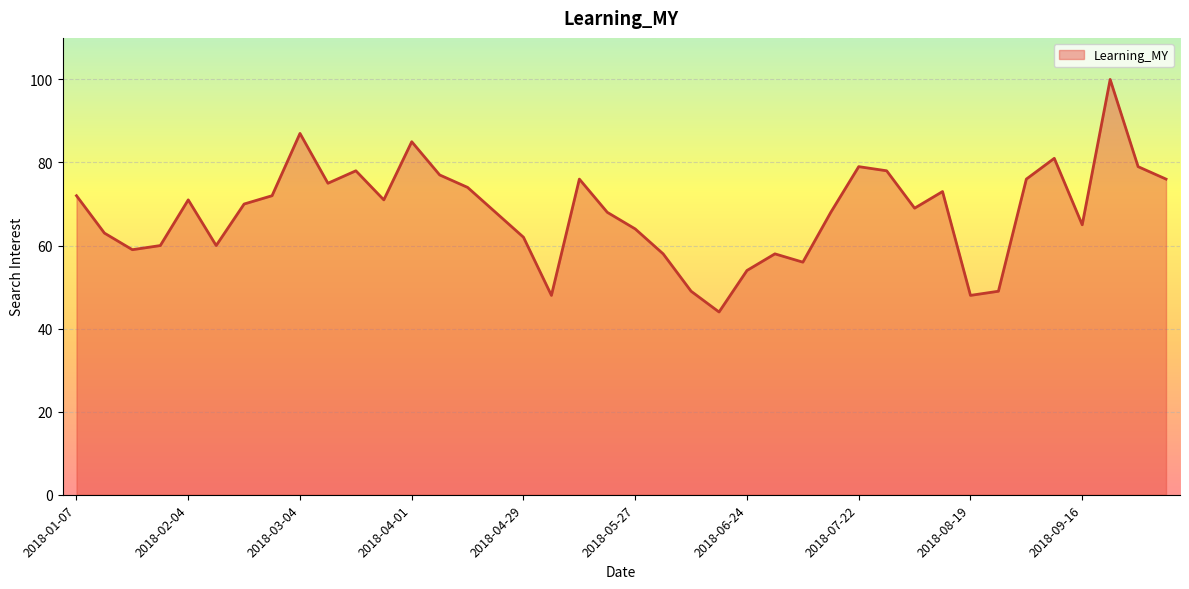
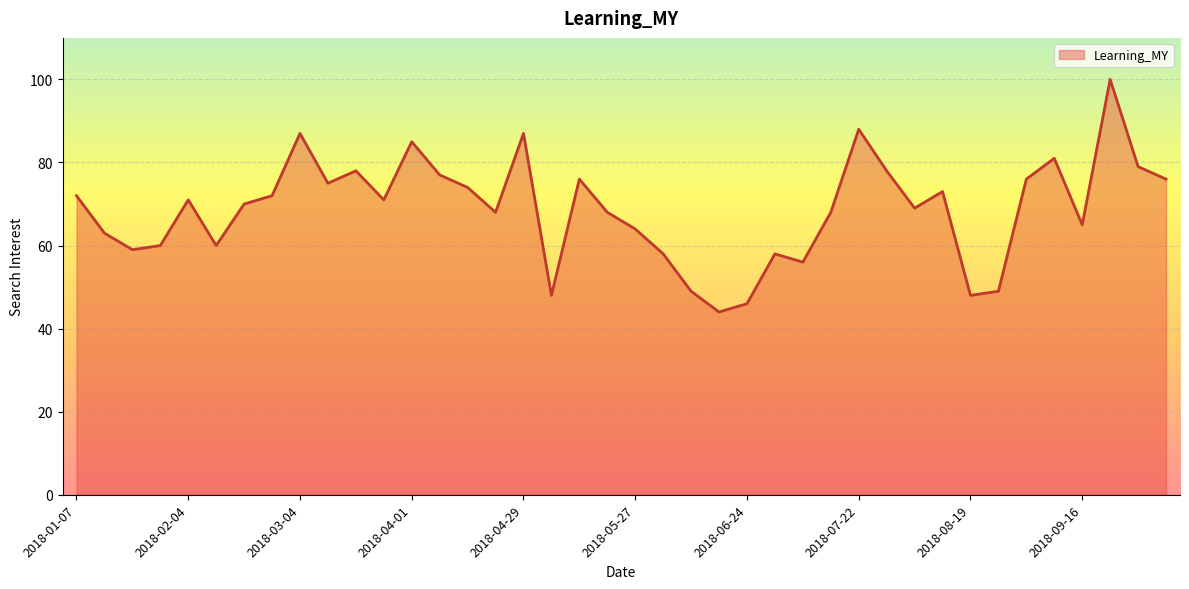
2018-04-29: 62 -> 87
2018-06-24: 54 -> 46
2018-07-22: 79 -> 88
